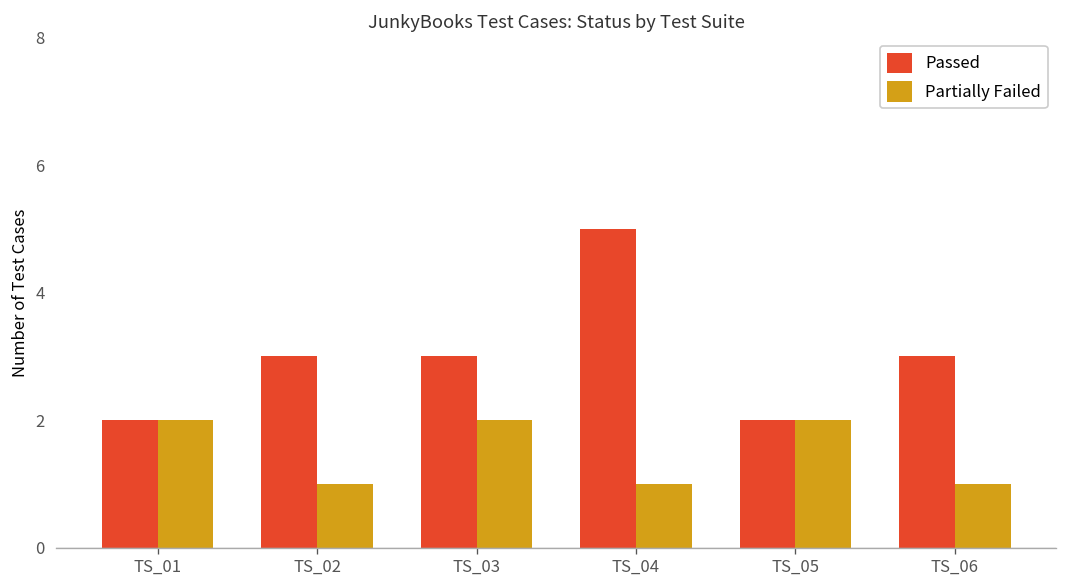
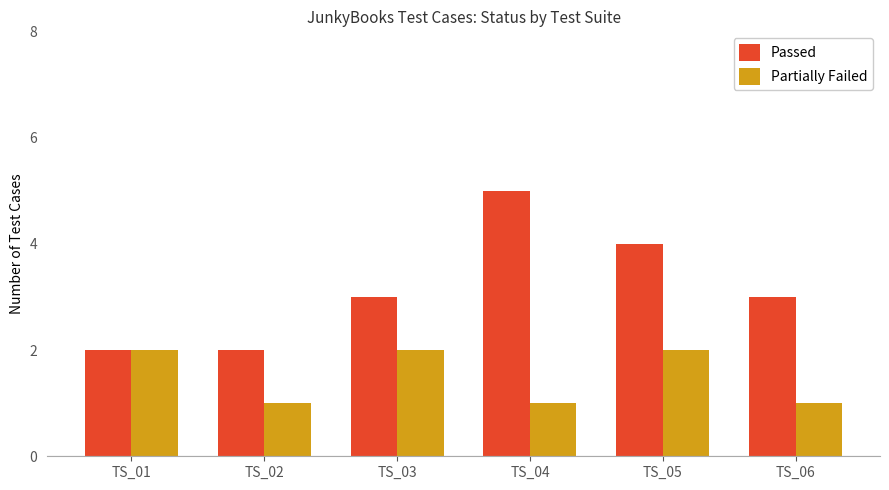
Passed, TS_02: 3 -> 2
Passed, TS_05: 2 -> 4
